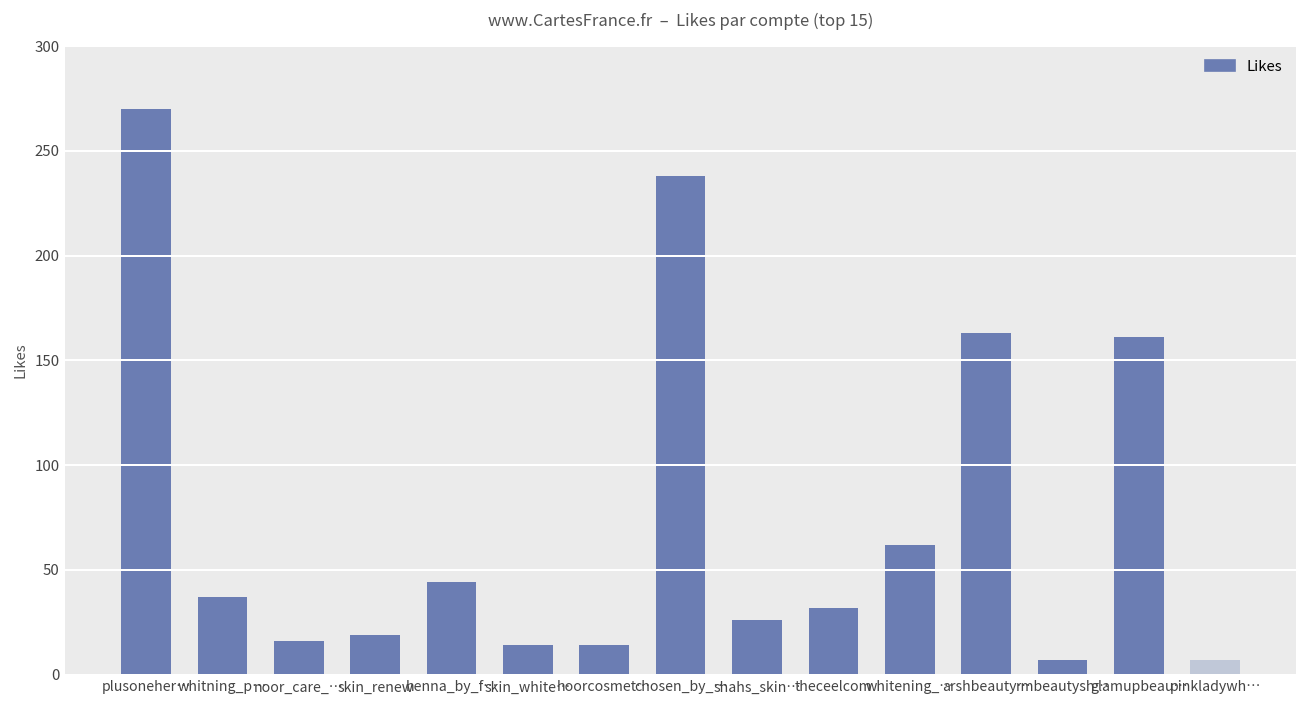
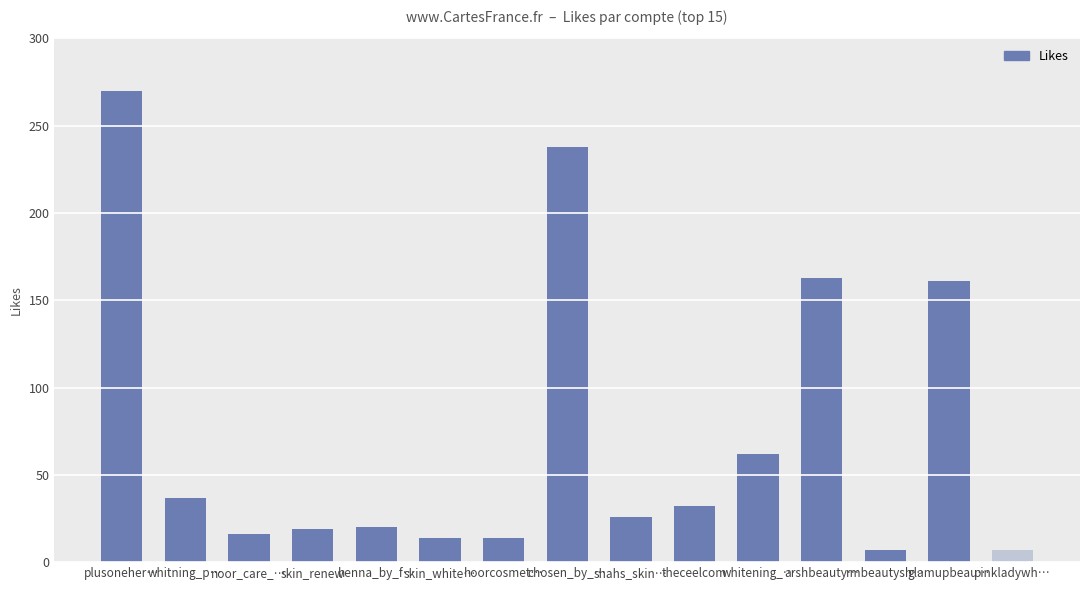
henna_by_f…: 44 -> 20
